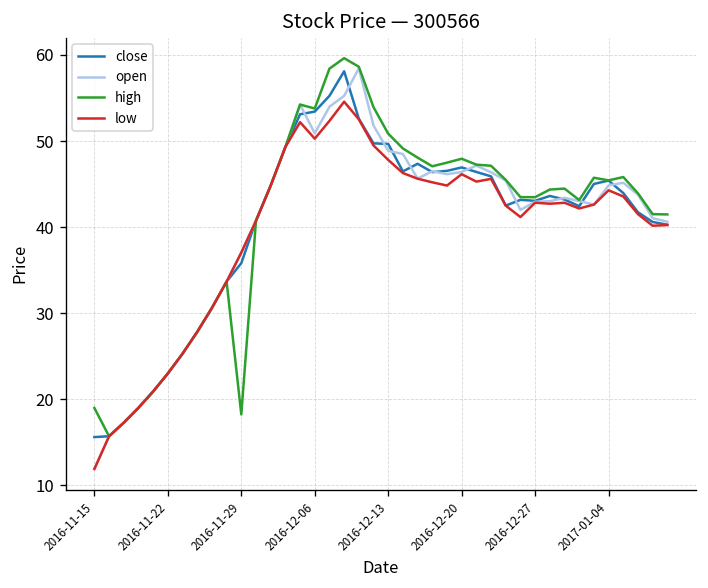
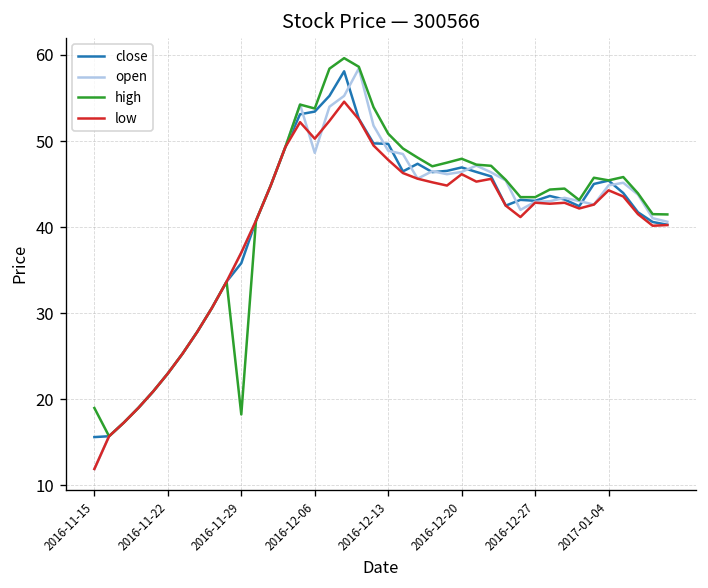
open, 2016-12-06: 51 -> 49
